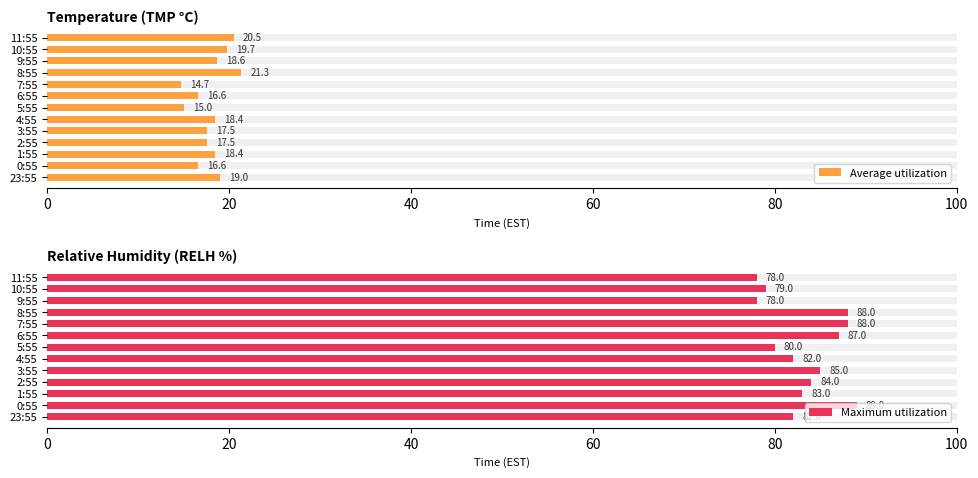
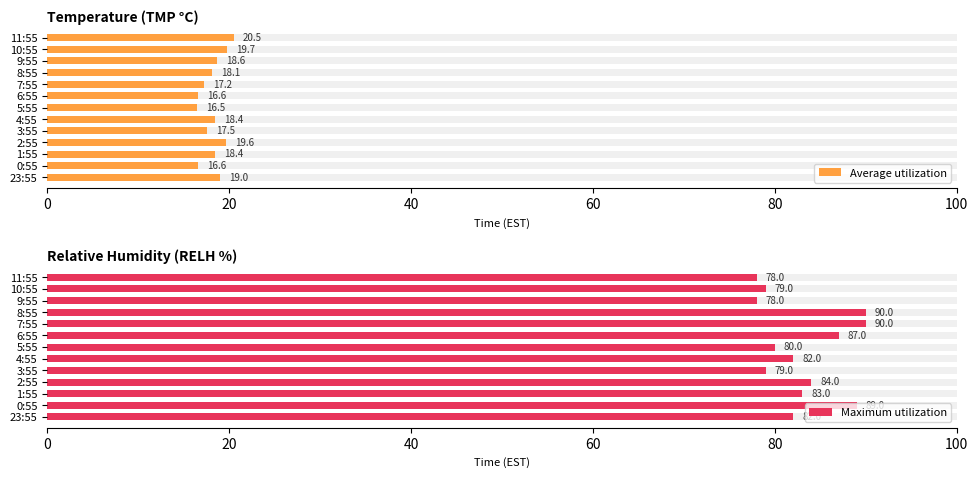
Temperature (TMP °C), Average utilization, 8:55: 21.3 -> 18.1
Temperature (TMP °C), Average utilization, 7:55: 14.7 -> 17.2
Temperature (TMP °C), Average utilization, 5:55: 15.0 -> 16.5
Temperature (TMP °C), Average utilization, 2:55: 17.5 -> 19.6
Relative Humidity (RELH %), Maximum utilization, 8:55: 88.0 -> 90.0
Relative Humidity (RELH %), Maximum utilization, 7:55: 88.0 -> 90.0
Relative Humidity (RELH %), Maximum utilization, 3:55: 85.0 -> 79.0
